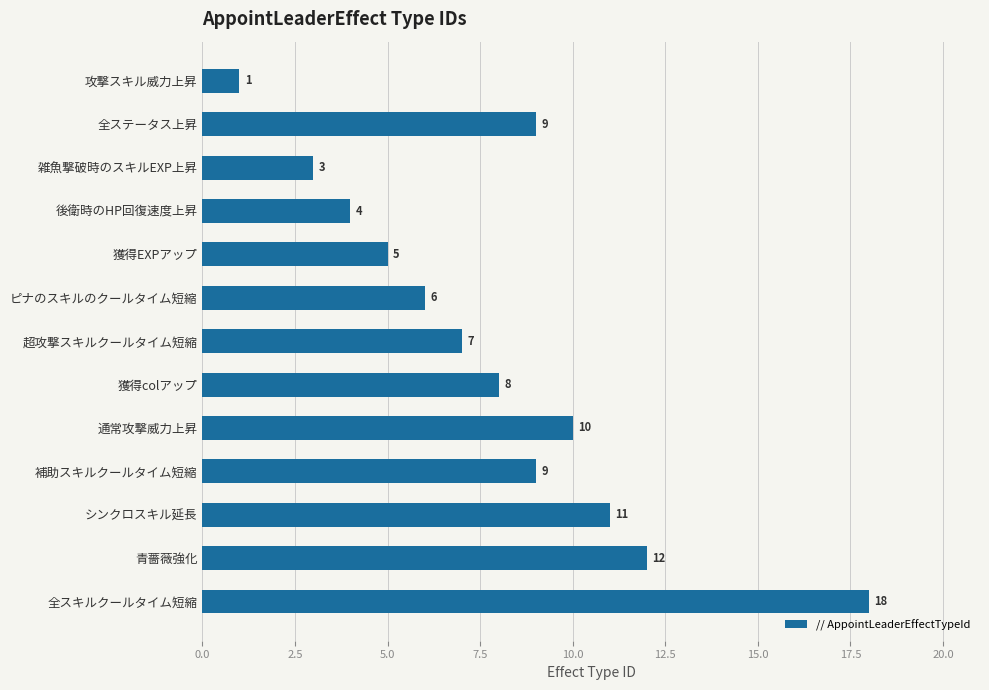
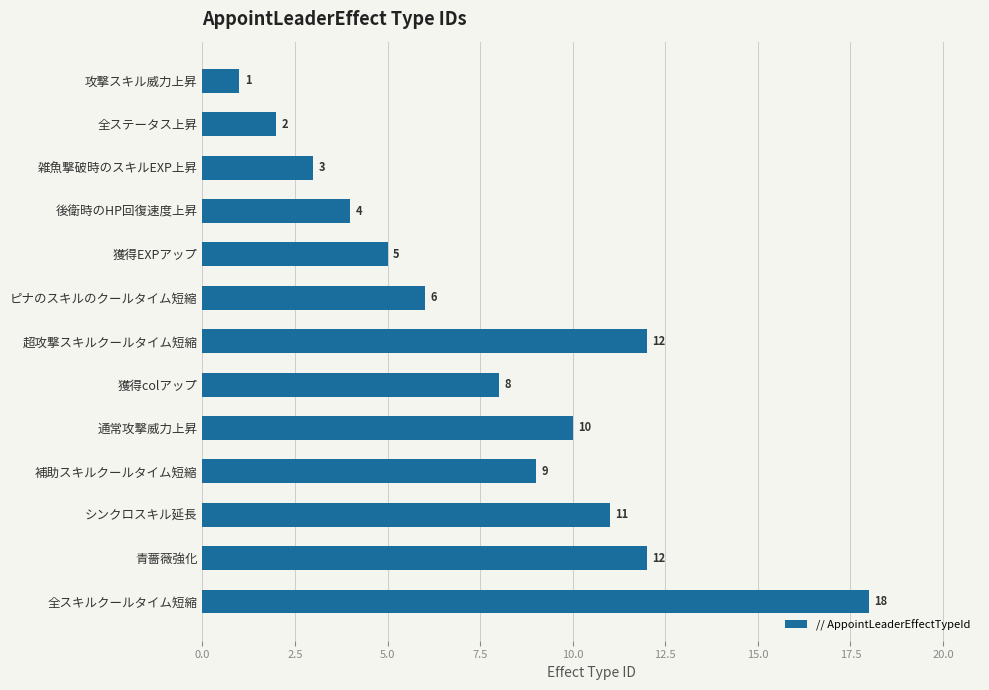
全ステータス上昇: 9 -> 2
超攻撃スキルクールタイム短縮: 7 -> 12
